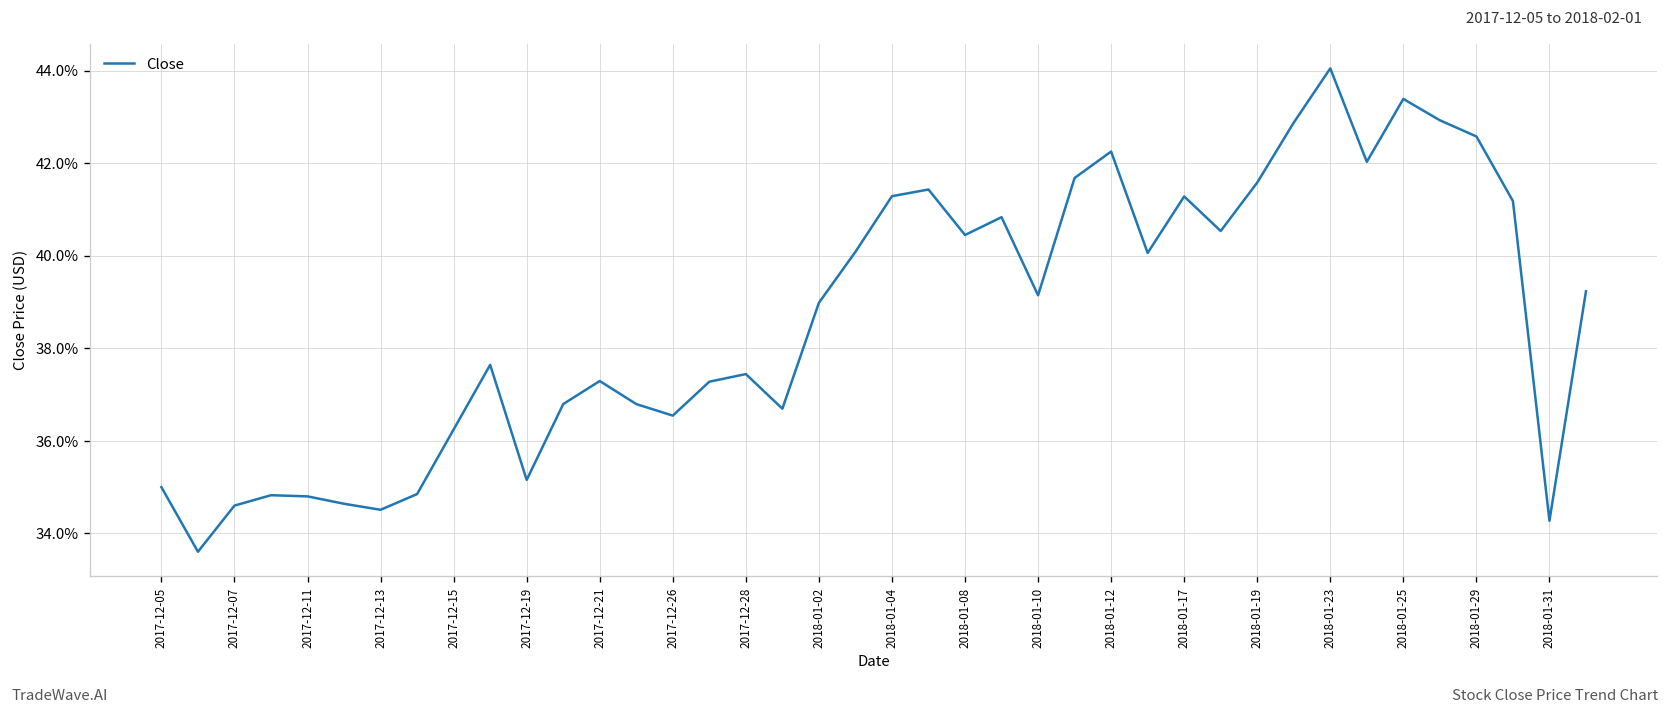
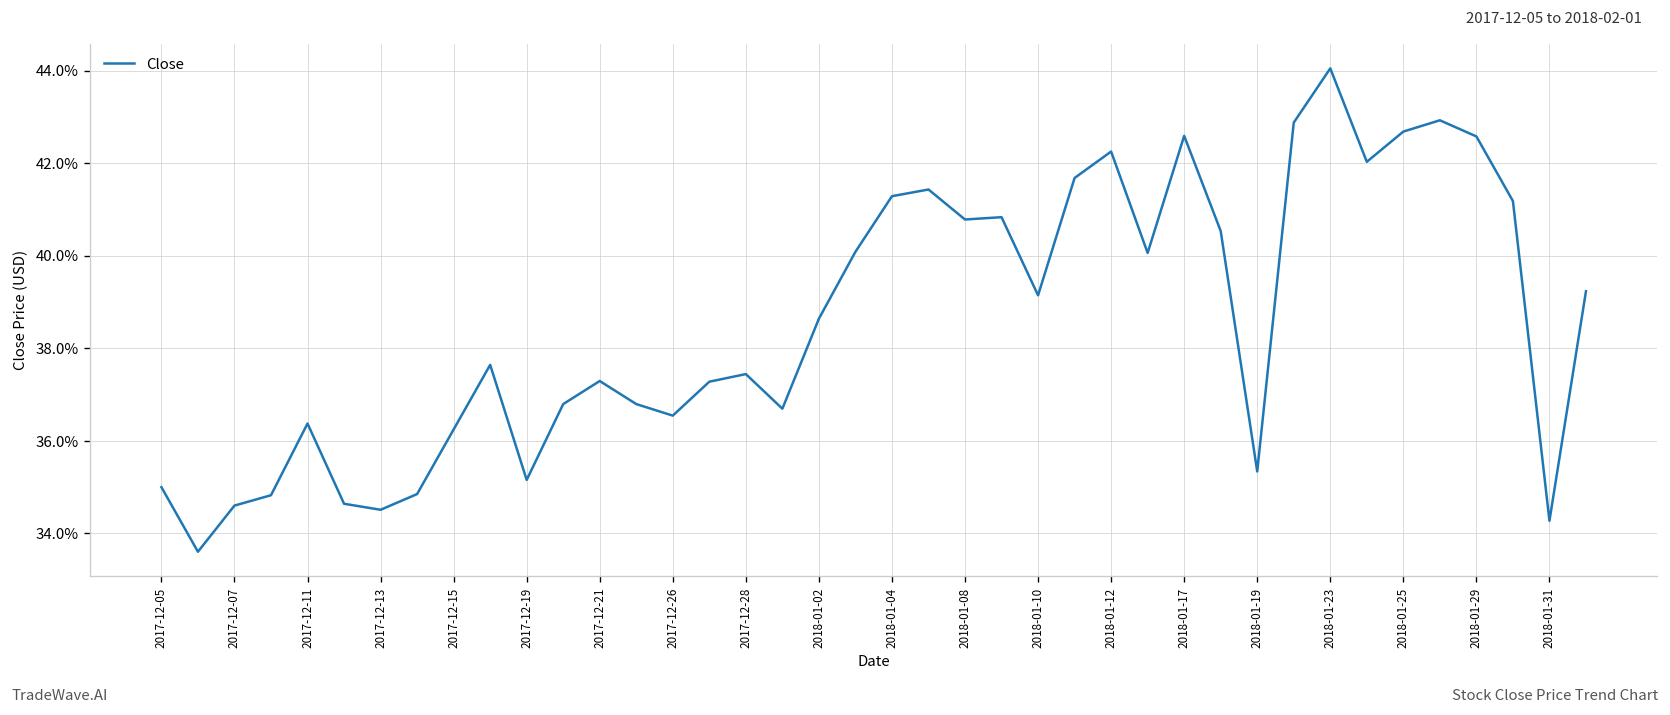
2017-12-11: 34.8% -> 36.4%
2018-01-02: 39.0% -> 38.6%
2018-01-08: 40.4% -> 40.8%
2018-01-17: 41.3% -> 42.6%
2018-01-19: 41.6% -> 35.3%
2018-01-25: 43.4% -> 42.7%
